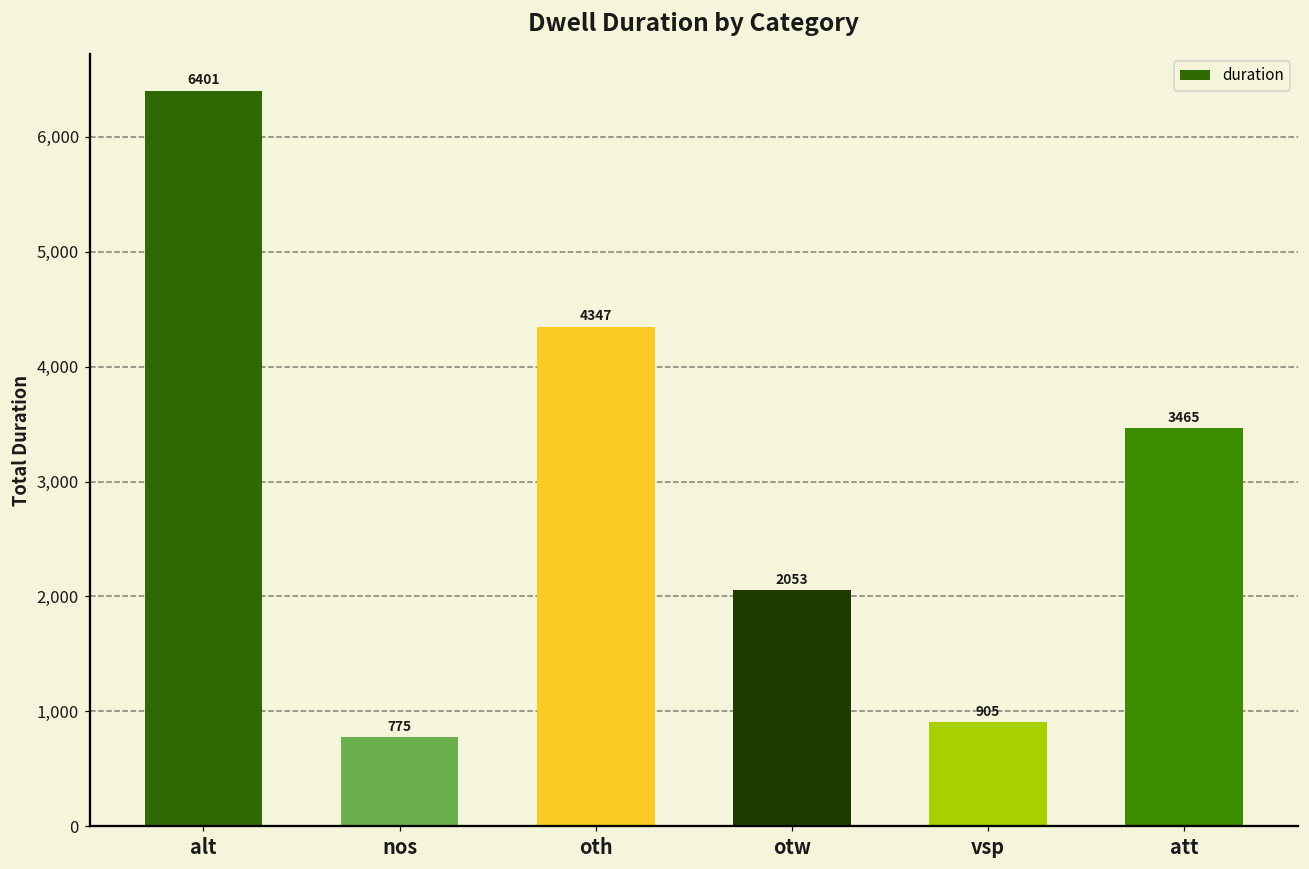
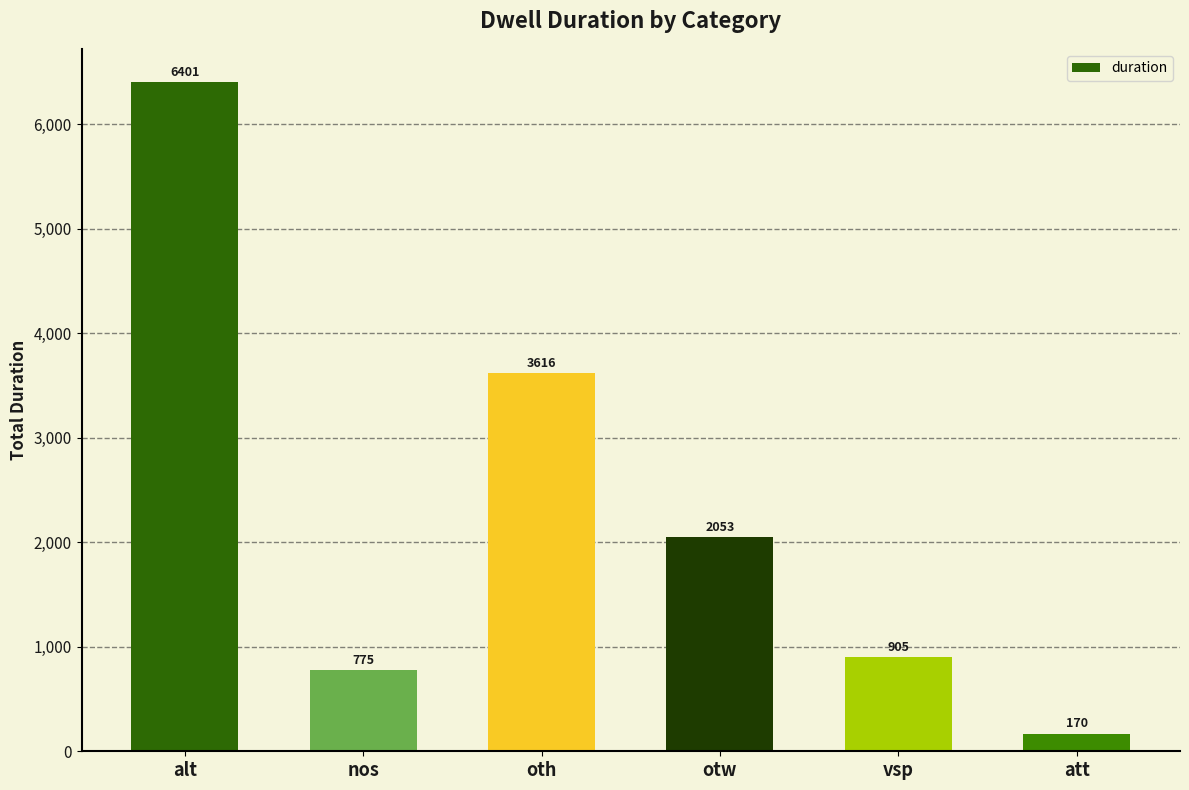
oth: 4347 -> 3616
att: 3465 -> 170
